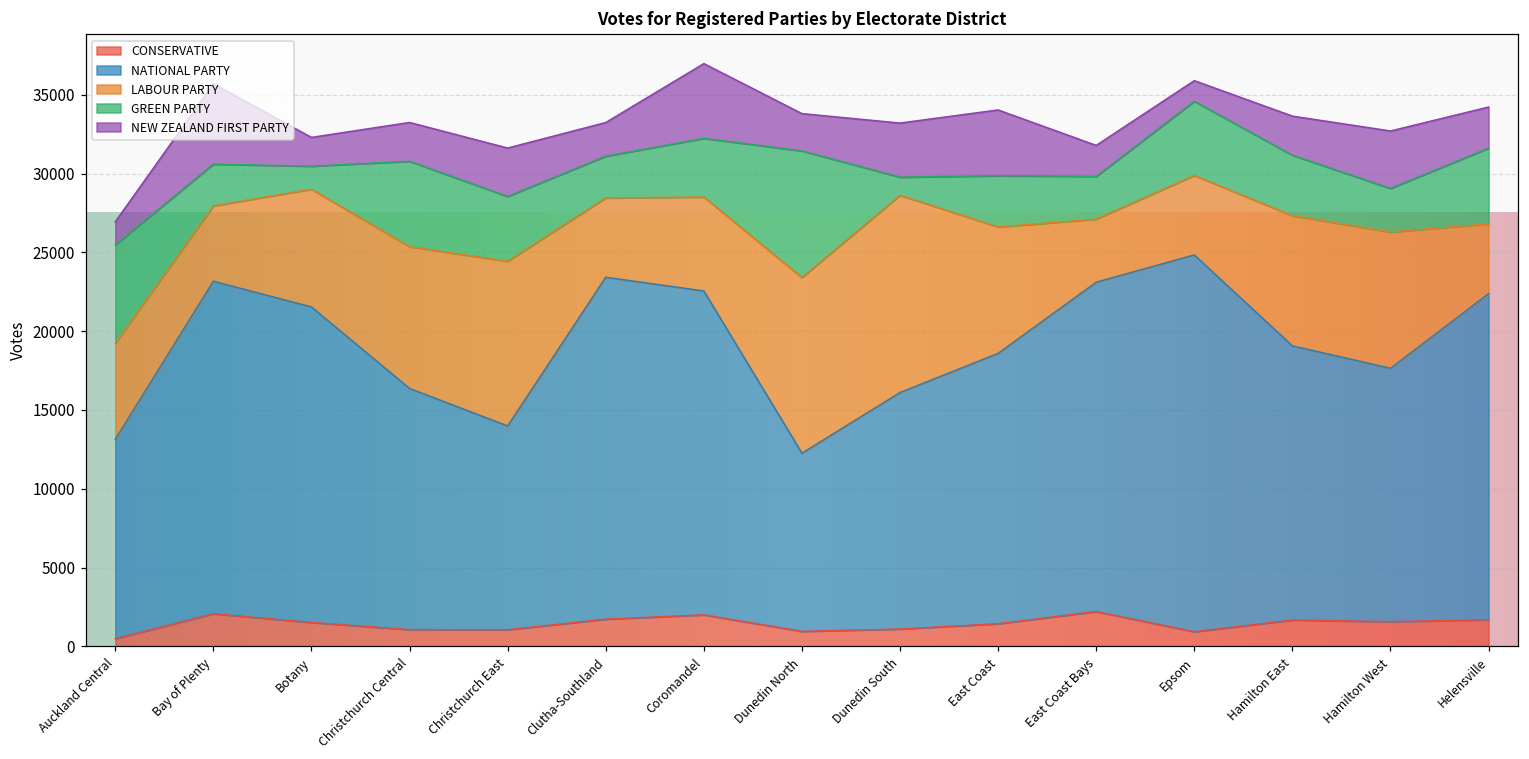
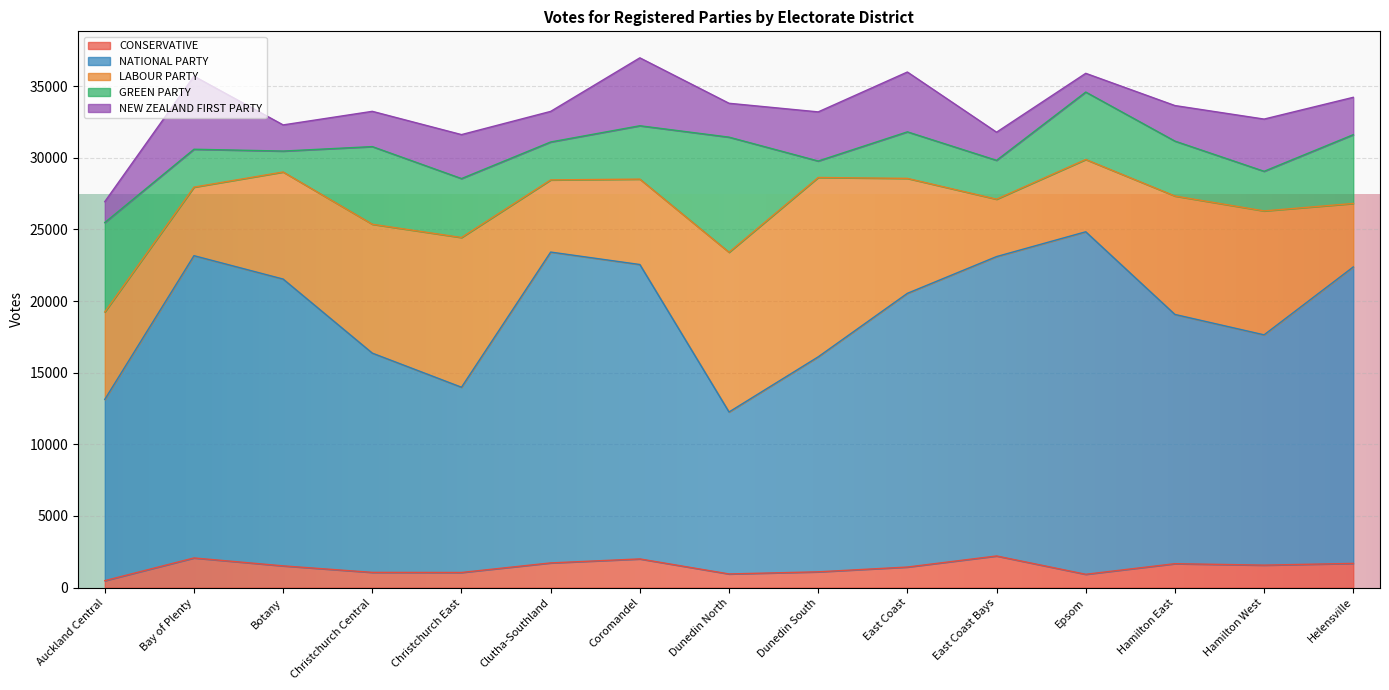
NATIONAL PARTY, East Coast: 17200 -> 19100
